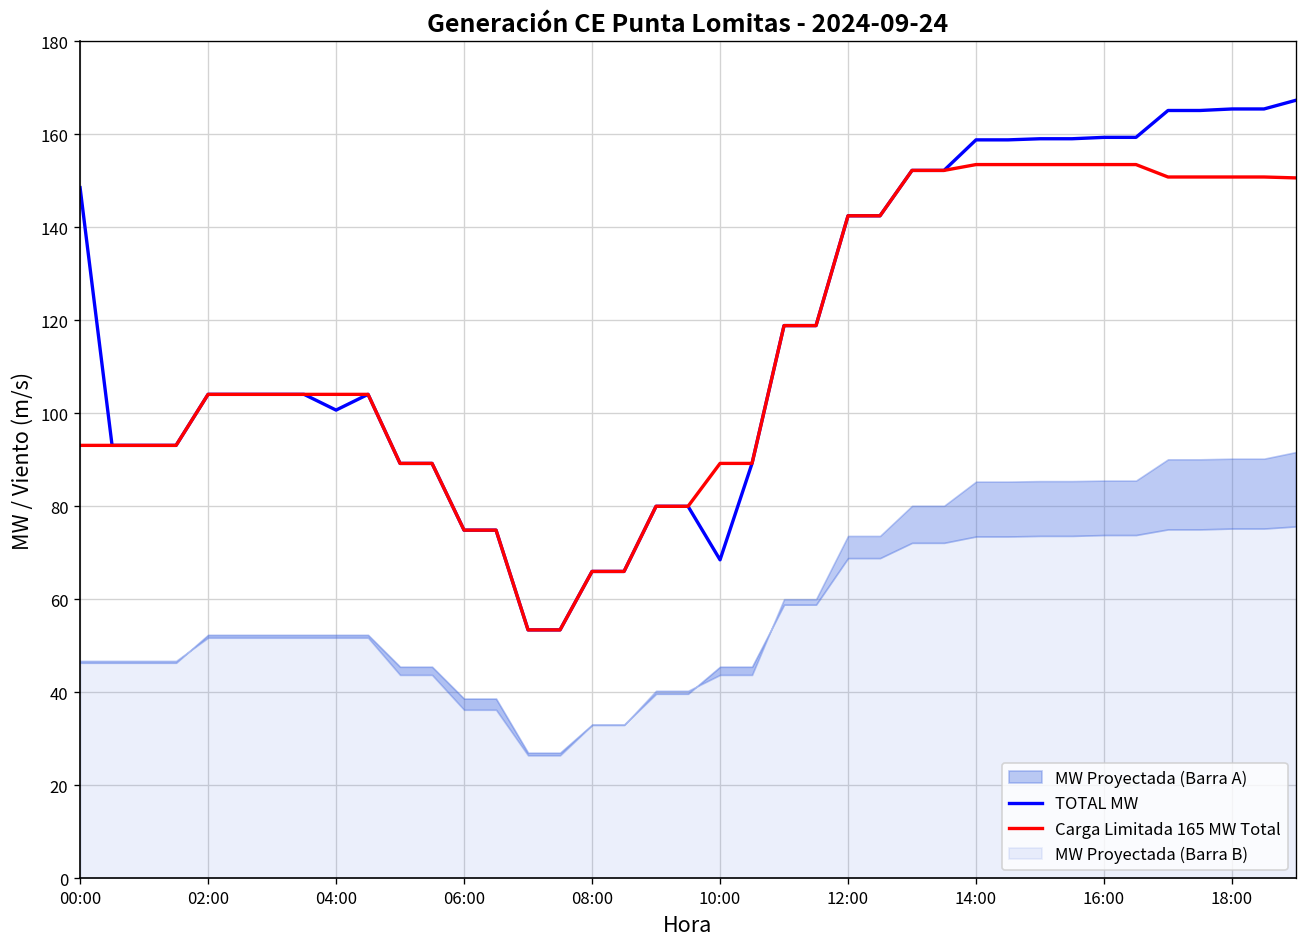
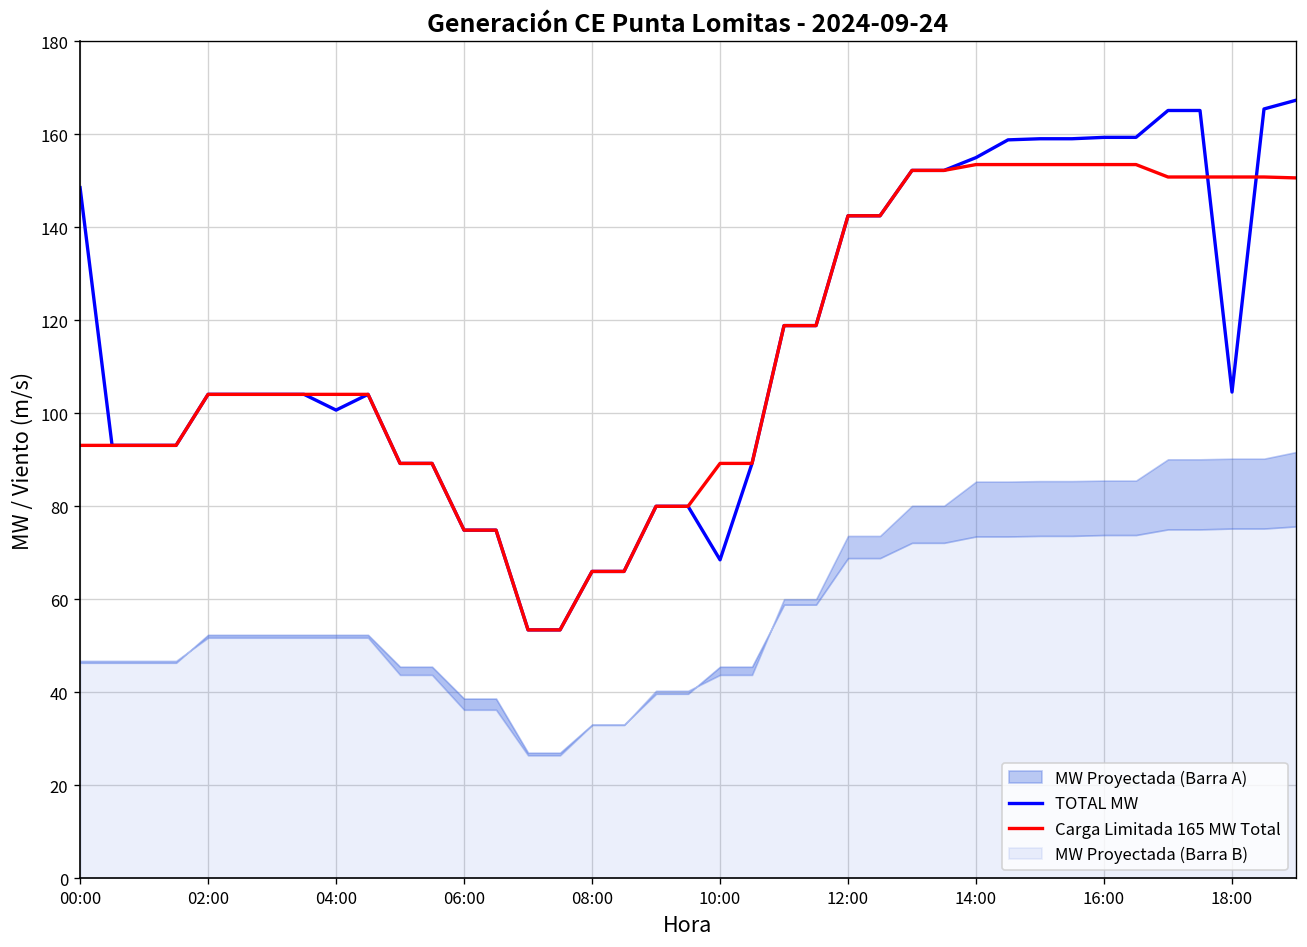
TOTAL MW, 14:00: 159 -> 155
TOTAL MW, 18:00: 165 -> 105
